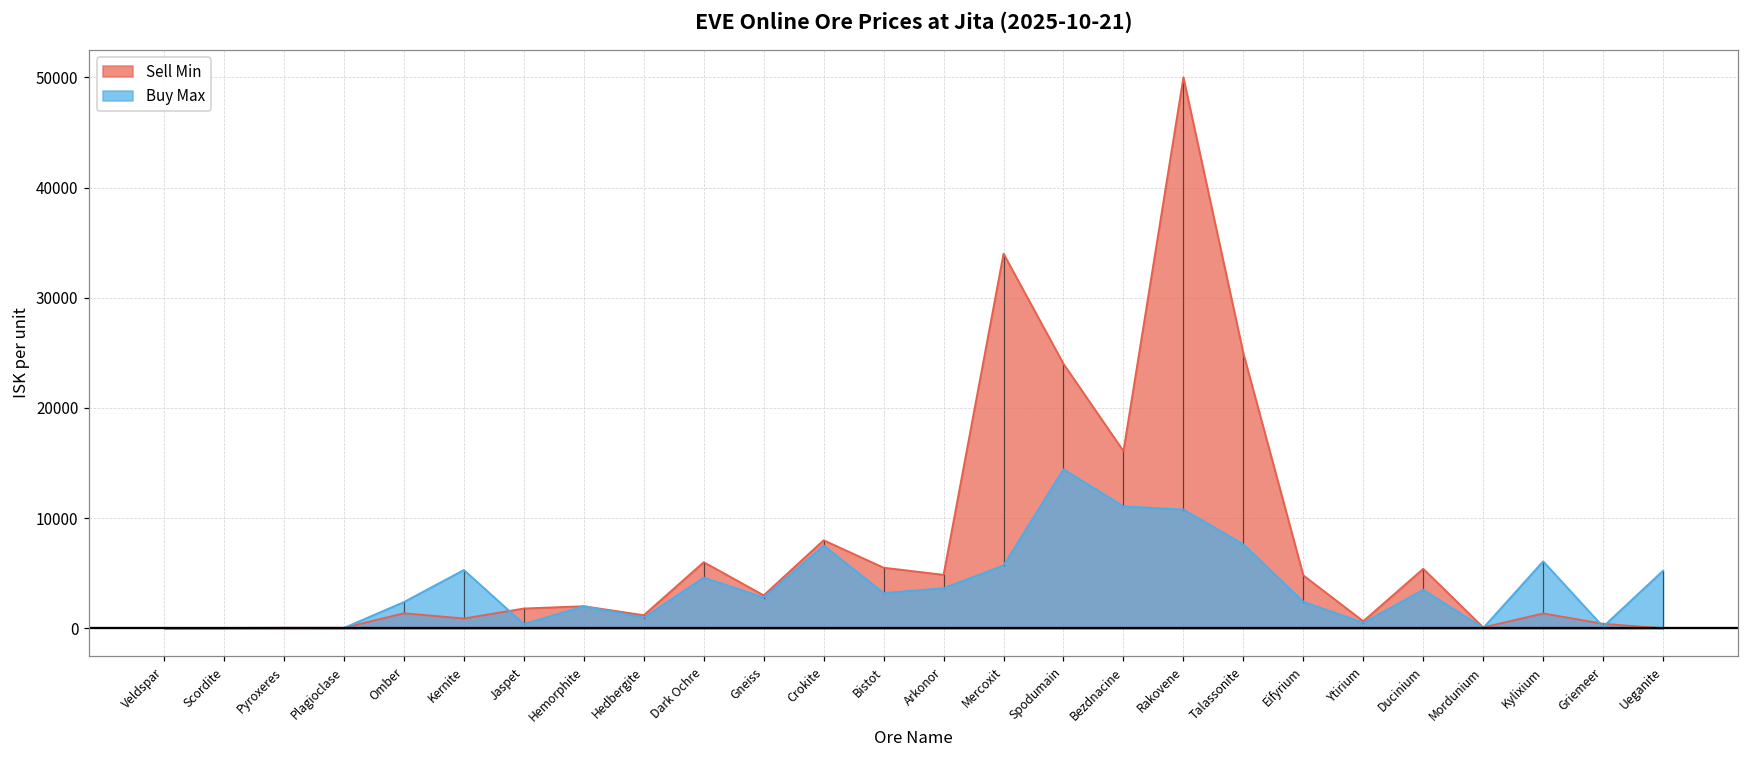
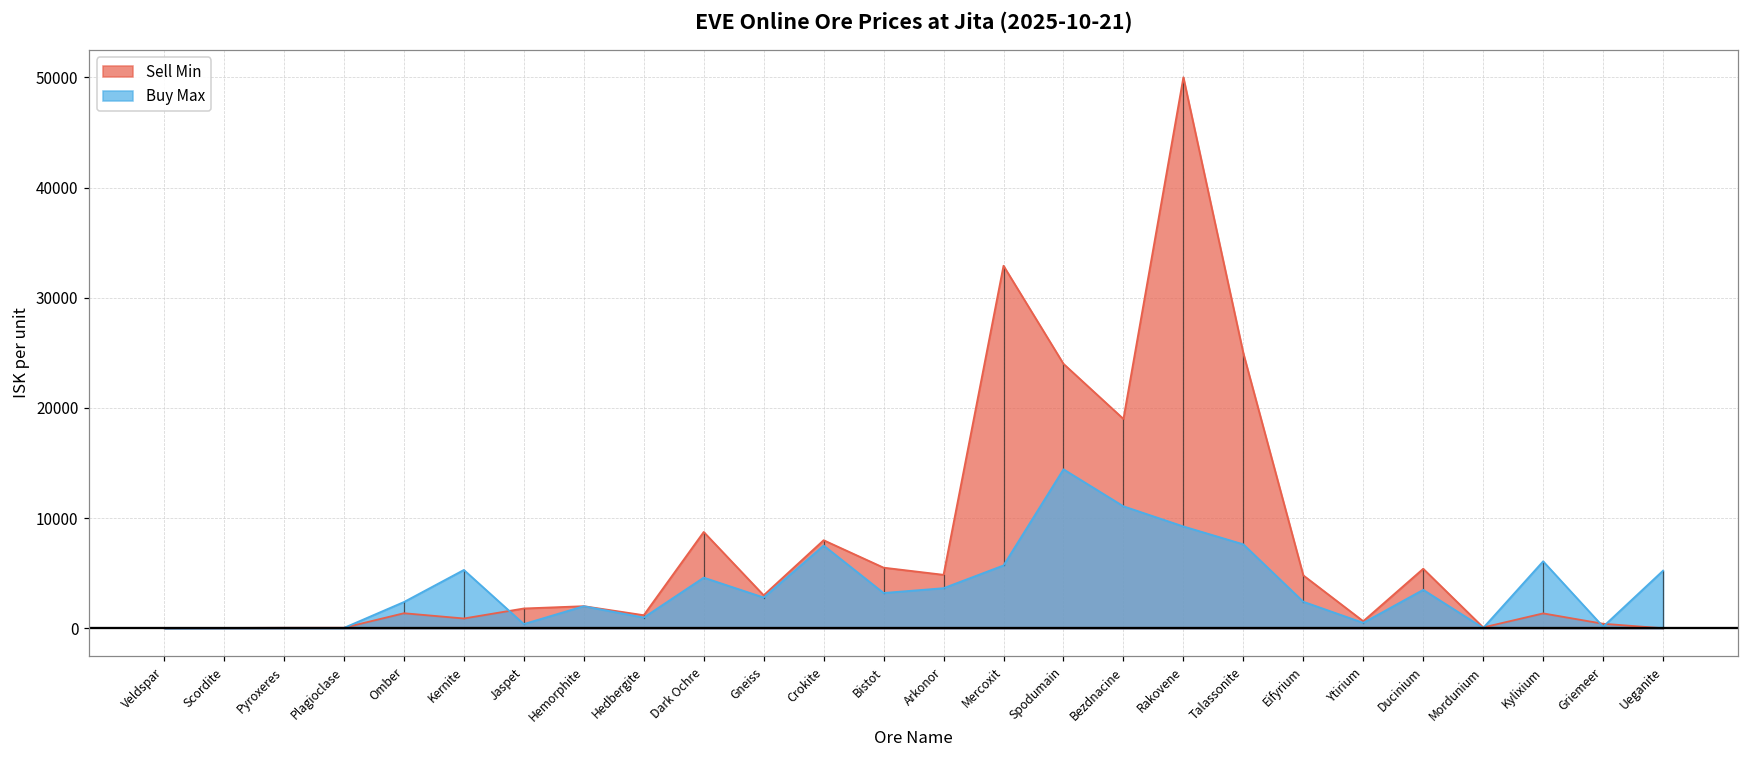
Sell Min, Dark Ochre: 6000 -> 8700
Sell Min, Mercoxit: 34000 -> 32900
Sell Min, Bezdnacine: 16100 -> 19000
Buy Max, Rakovene: 10800 -> 9200
